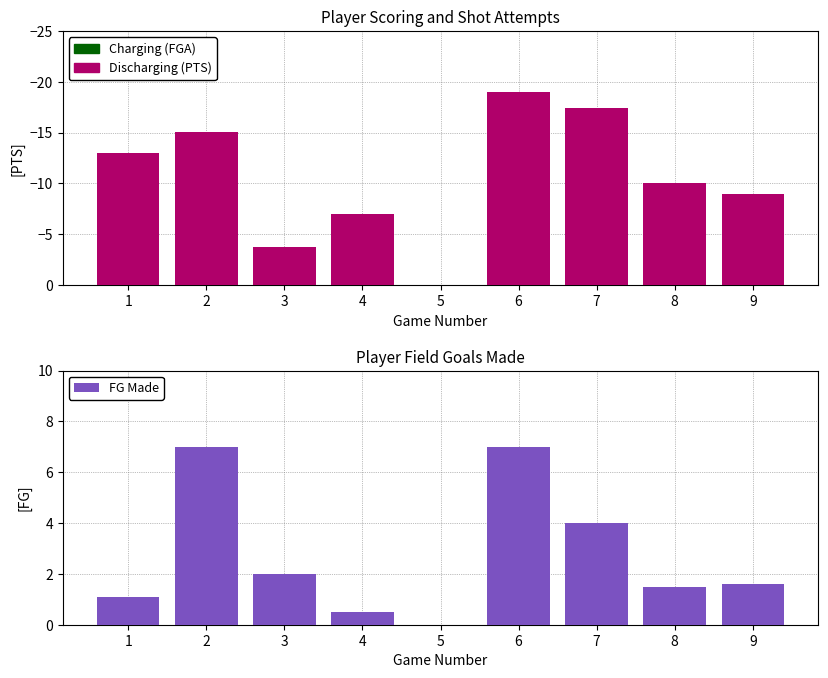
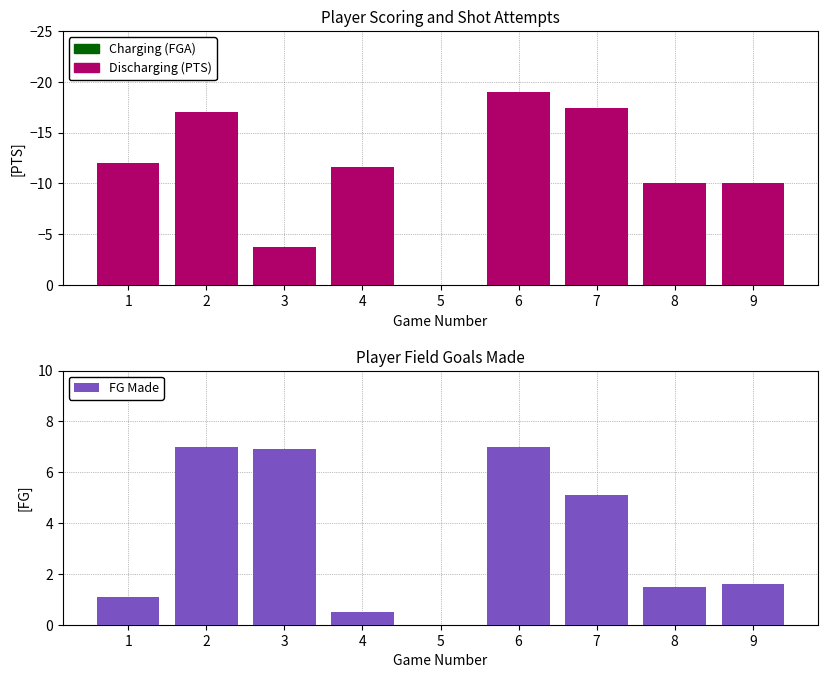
Player Scoring and Shot Attempts, Discharging (PTS), 1: -13.0 -> -12.0
Player Scoring and Shot Attempts, Discharging (PTS), 2: -15.1 -> -17.0
Player Scoring and Shot Attempts, Discharging (PTS), 4: -7.0 -> -11.6
Player Scoring and Shot Attempts, Discharging (PTS), 9: -9.0 -> -10.0
Player Field Goals Made, 3: 2.0 -> 6.9
Player Field Goals Made, 7: 4.0 -> 5.1
